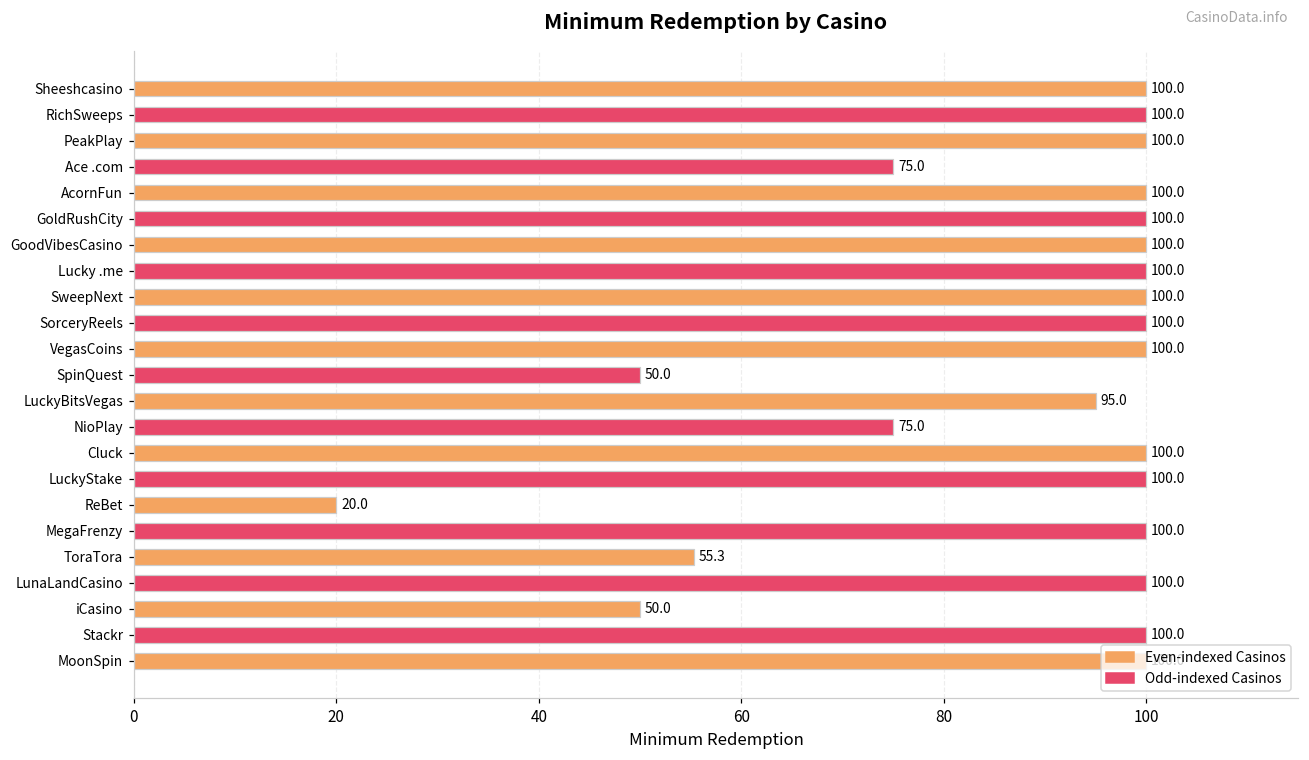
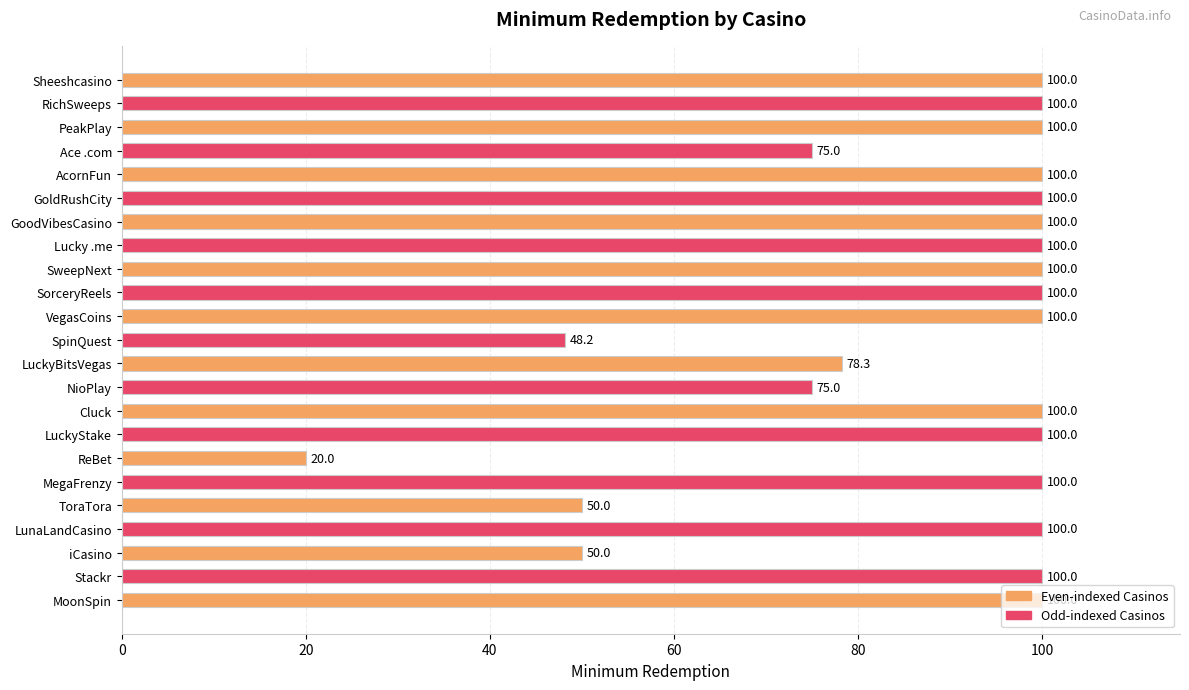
SpinQuest: 50.0 -> 48.2
LuckyBitsVegas: 95.0 -> 78.3
ToraTora: 55.3 -> 50.0
